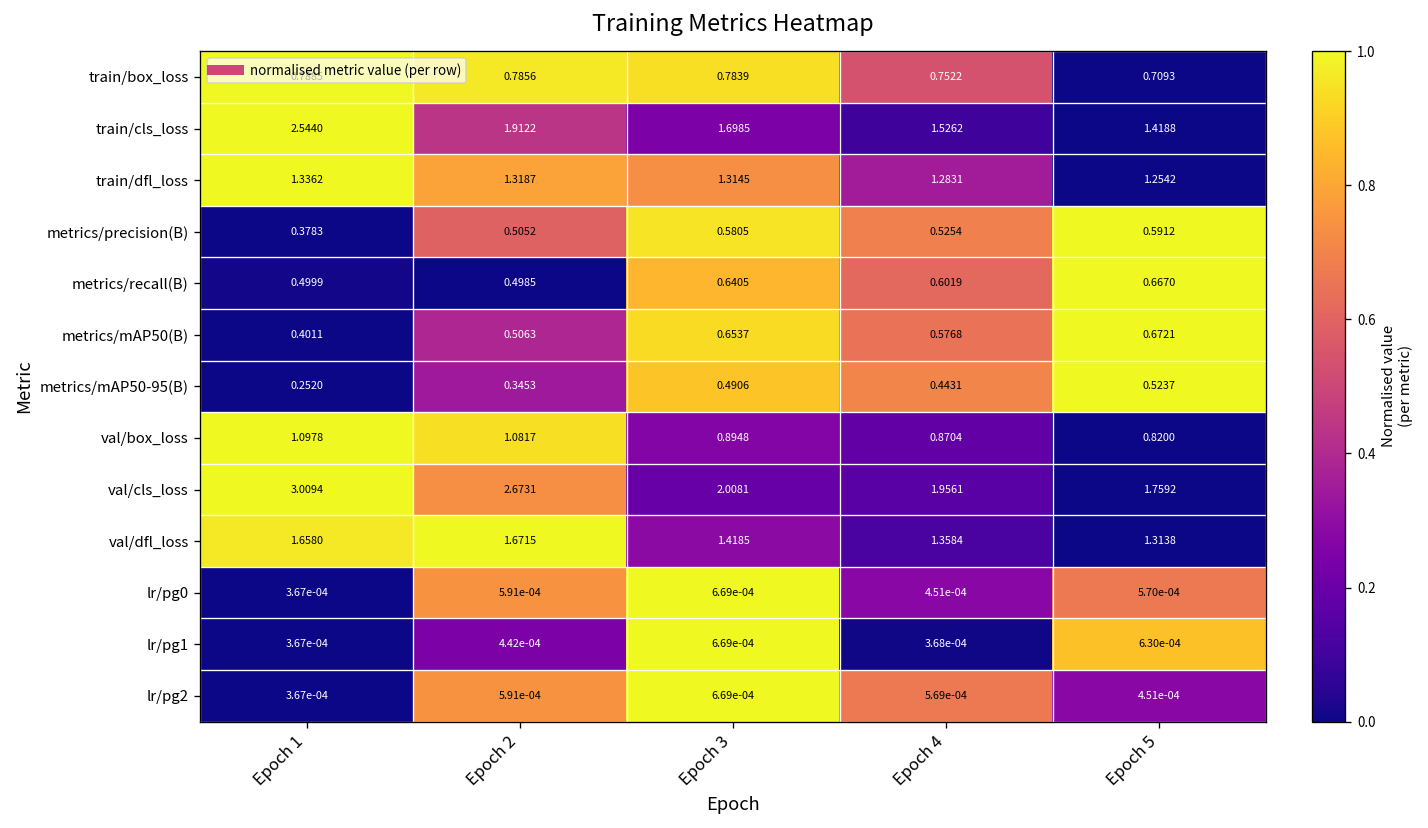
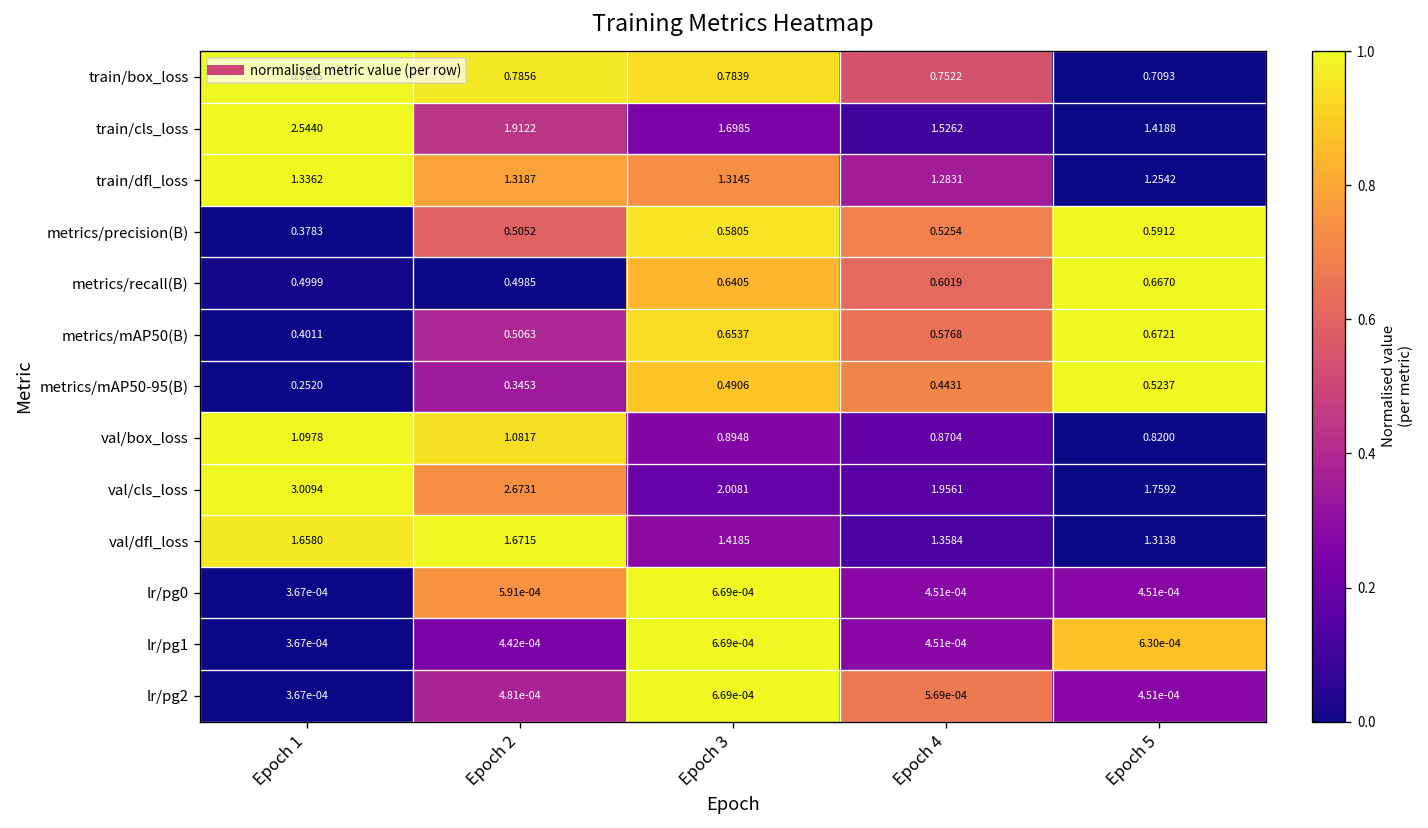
lr/pg0, Epoch 5: 5.70e-04 -> 4.51e-04
lr/pg1, Epoch 4: 3.68e-04 -> 4.51e-04
lr/pg2, Epoch 2: 5.91e-04 -> 4.81e-04
